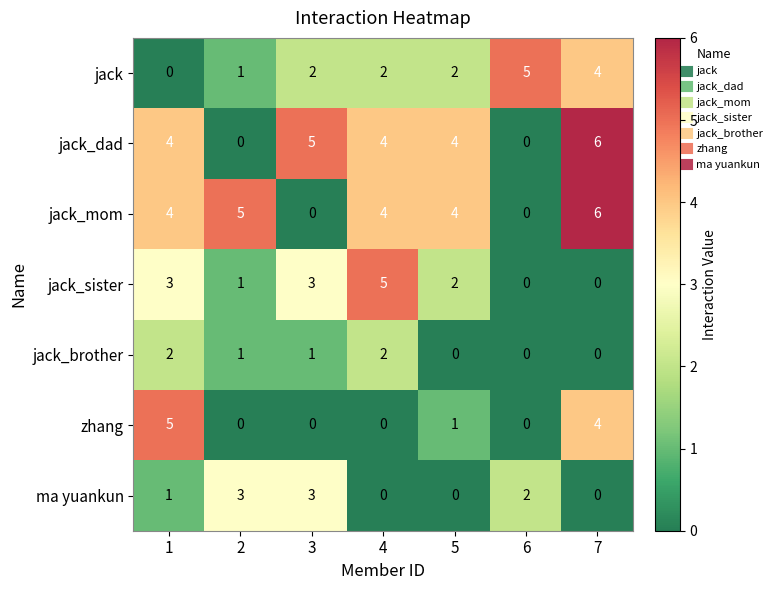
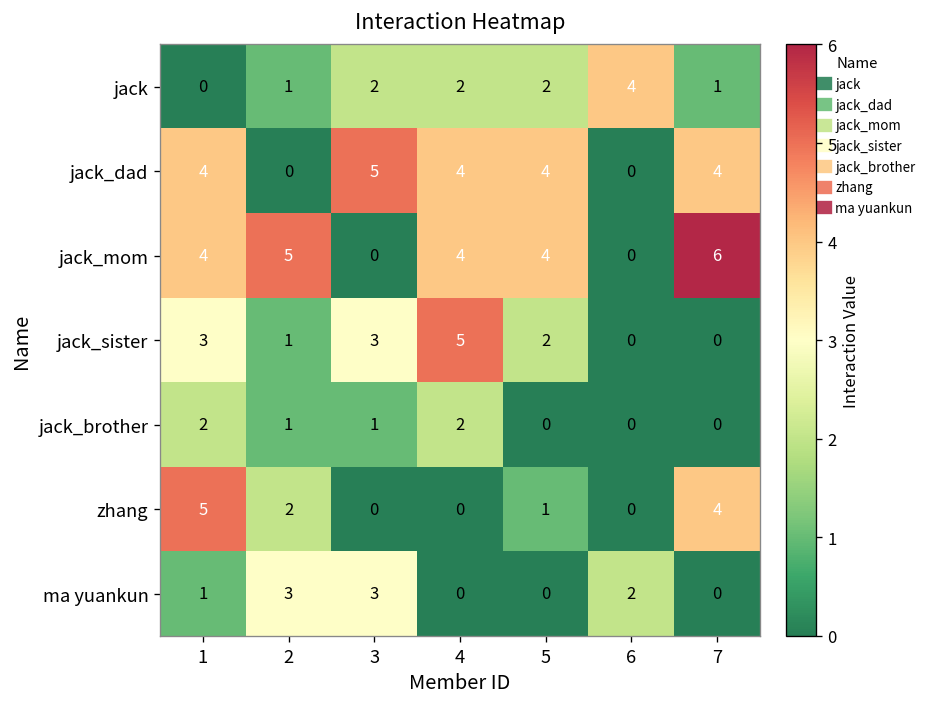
jack, 6: 5 -> 4
jack, 7: 4 -> 1
jack_dad, 7: 6 -> 4
zhang, 2: 0 -> 2
